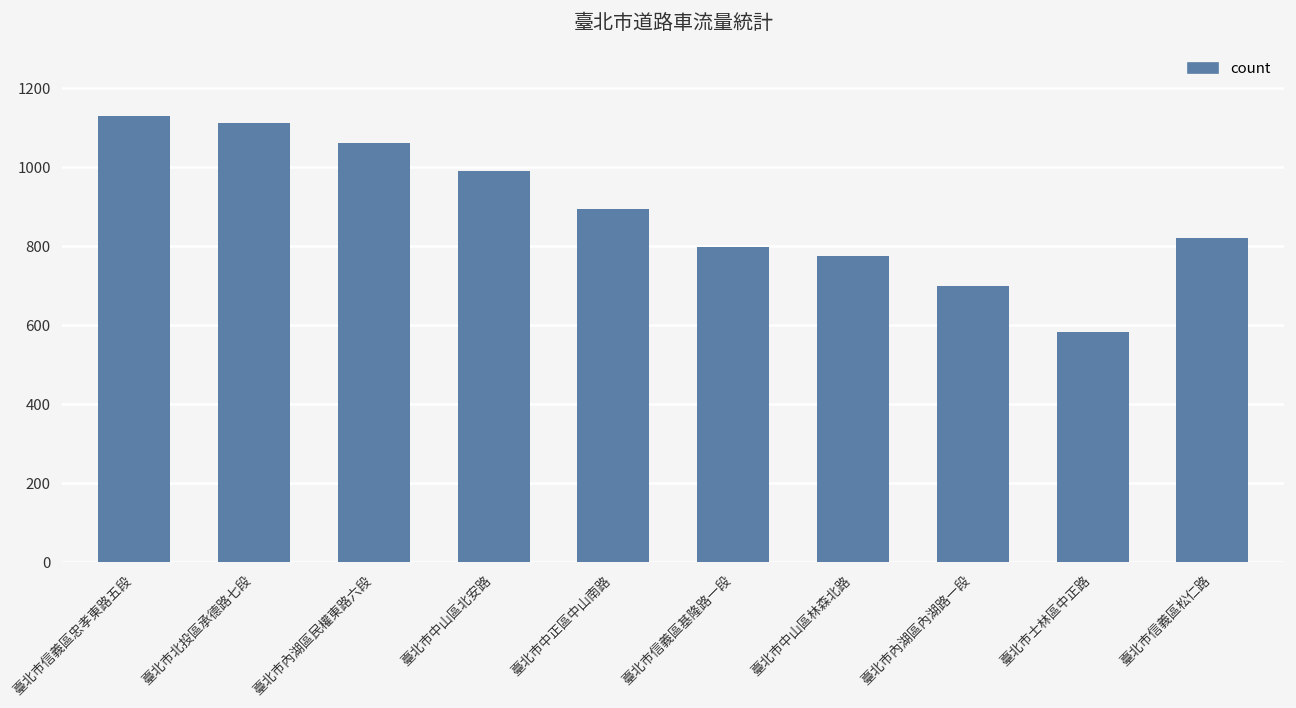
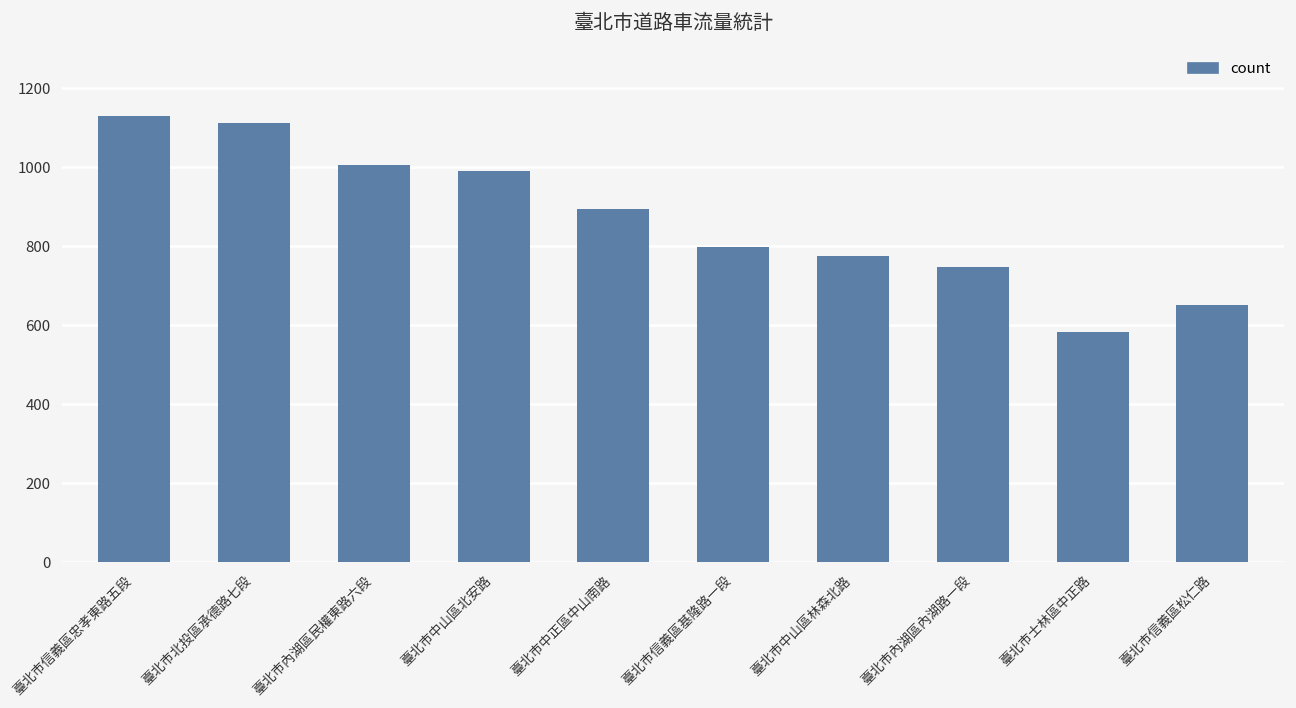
臺北市內湖區民權東路六段: 1060 -> 1010
臺北市內湖區內湖路一段: 700 -> 750
臺北市信義區松仁路: 820 -> 650
